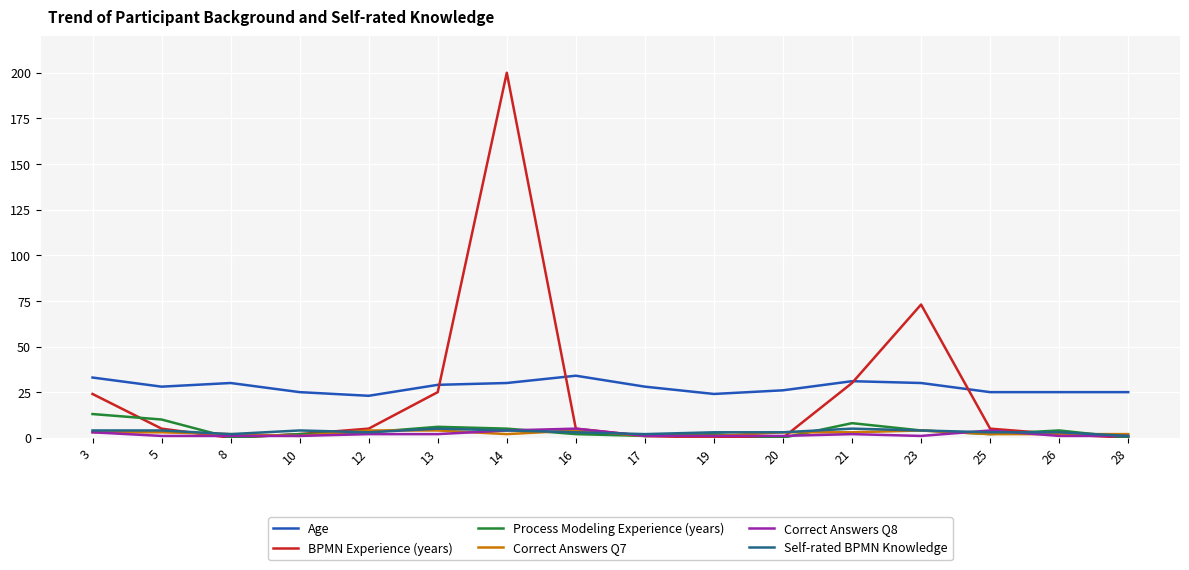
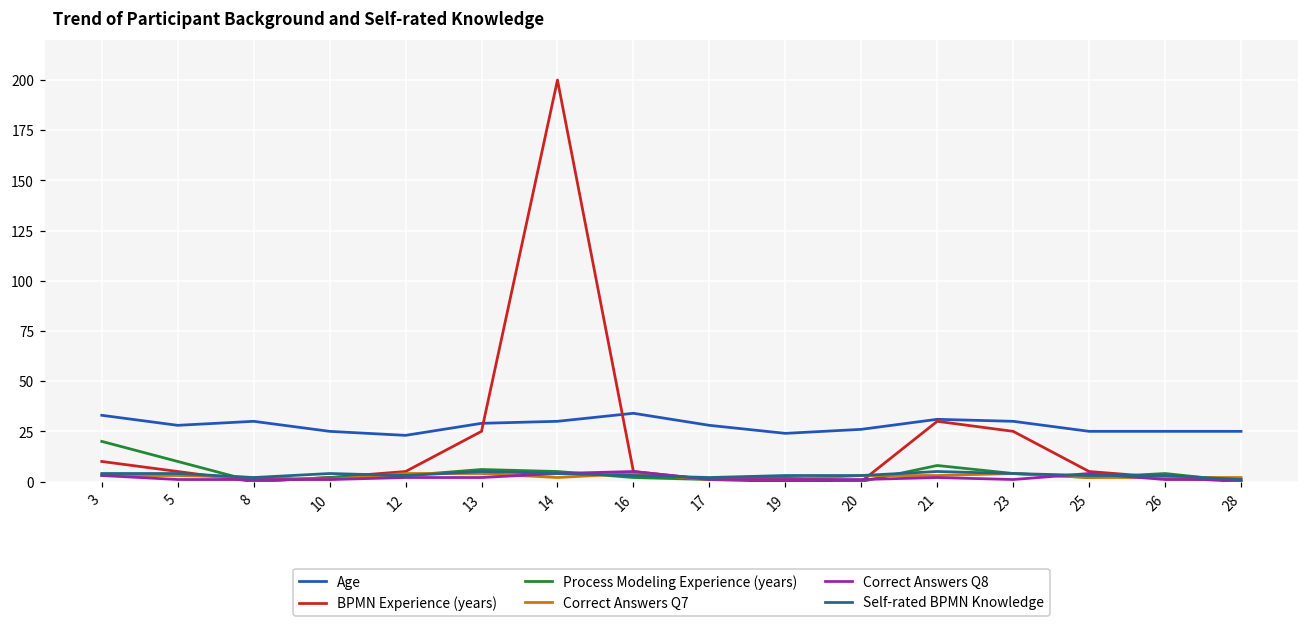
BPMN Experience (years), 3: 24 -> 10
Process Modeling Experience (years), 3: 13 -> 20
BPMN Experience (years), 23: 73 -> 25
